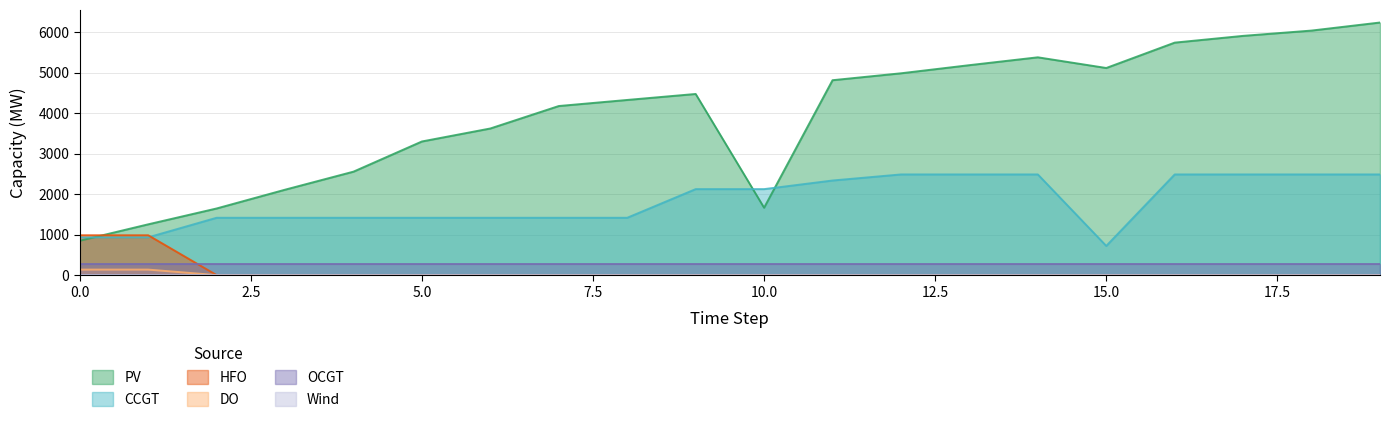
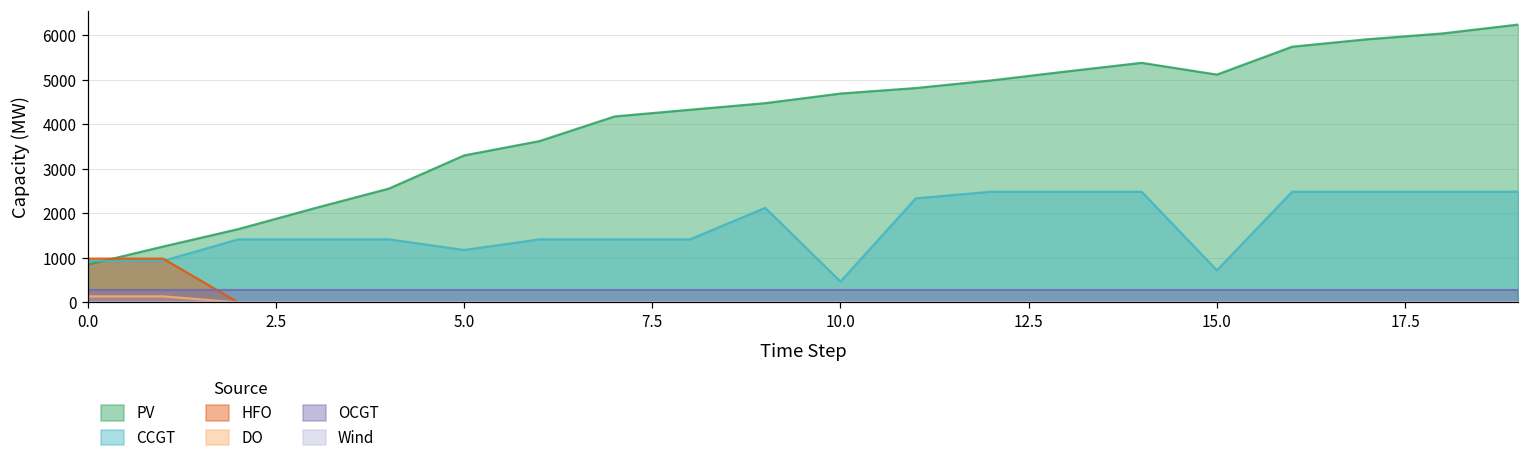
CCGT, 5.0: 1400 -> 1200
PV, 10.0: 1700 -> 4700
CCGT, 10.0: 2100 -> 500
